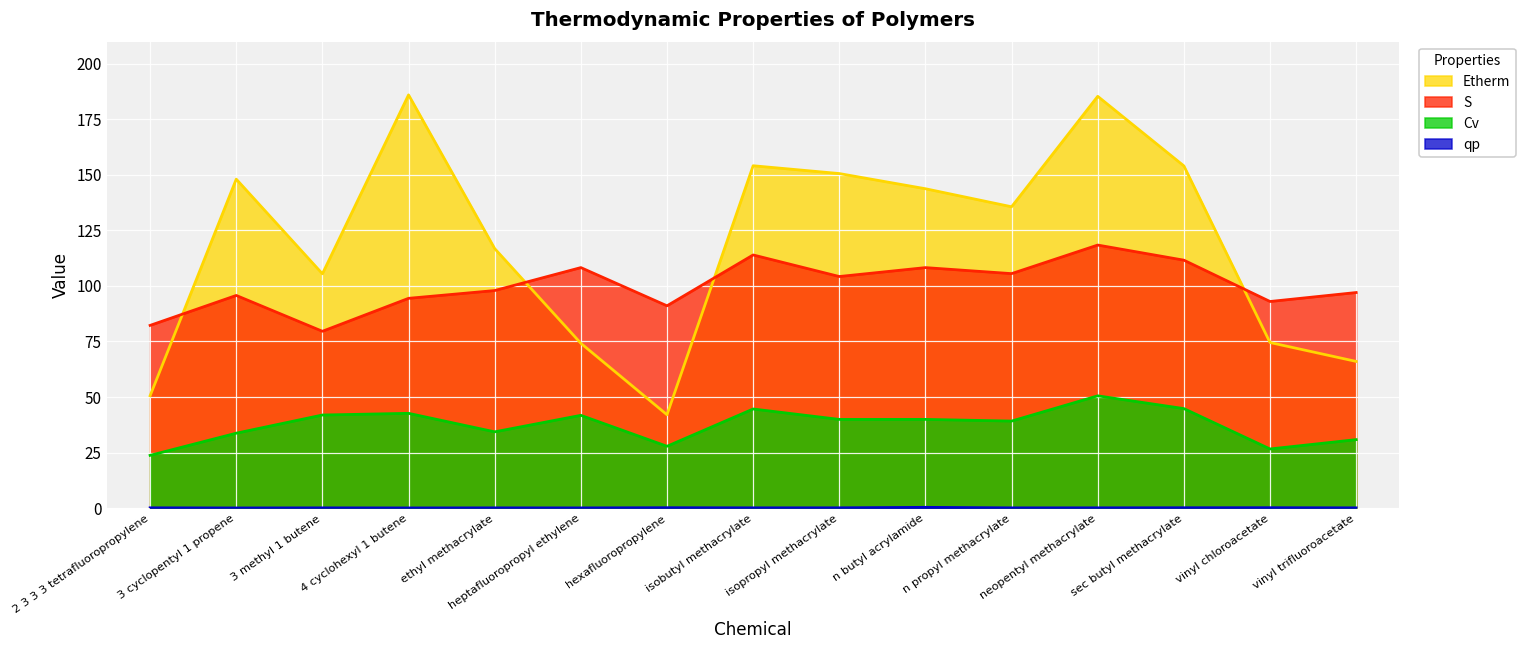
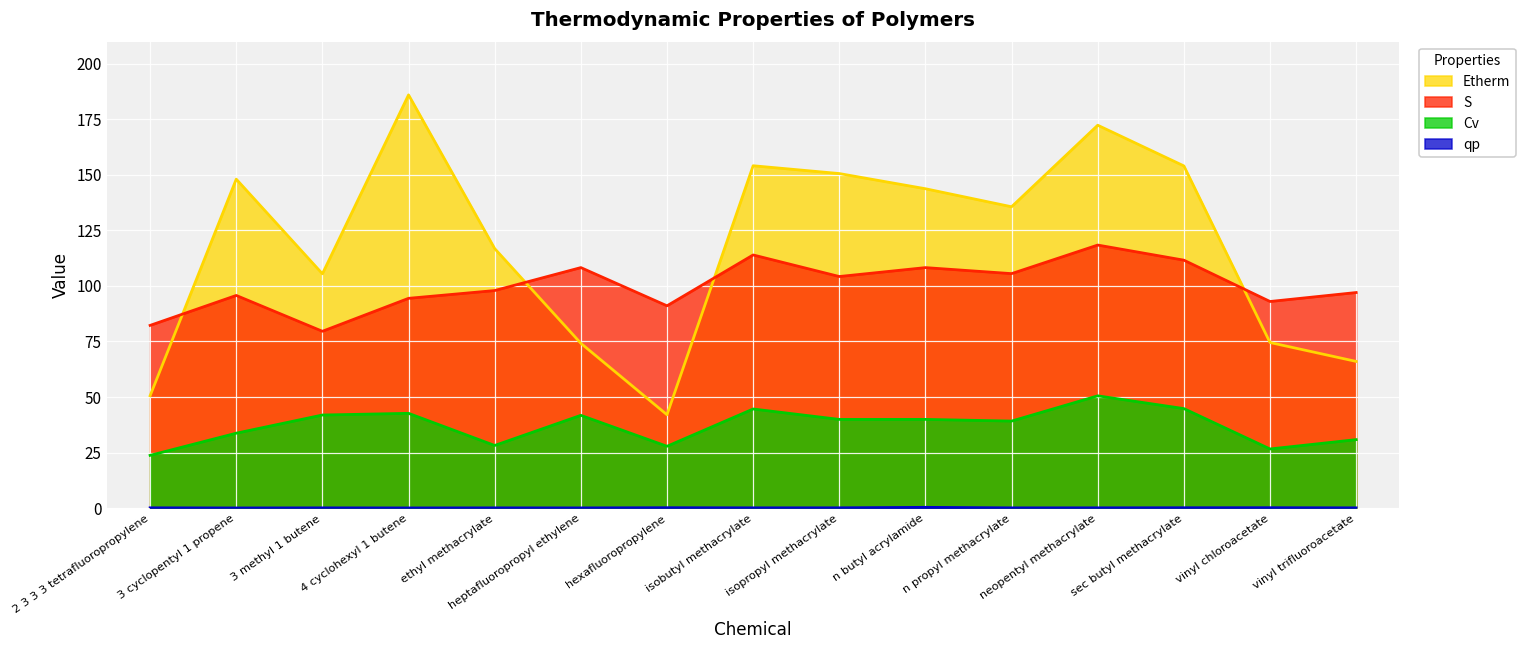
Cv, ethyl methacrylate: 34 -> 28
Etherm, neopentyl methacrylate: 185 -> 172
